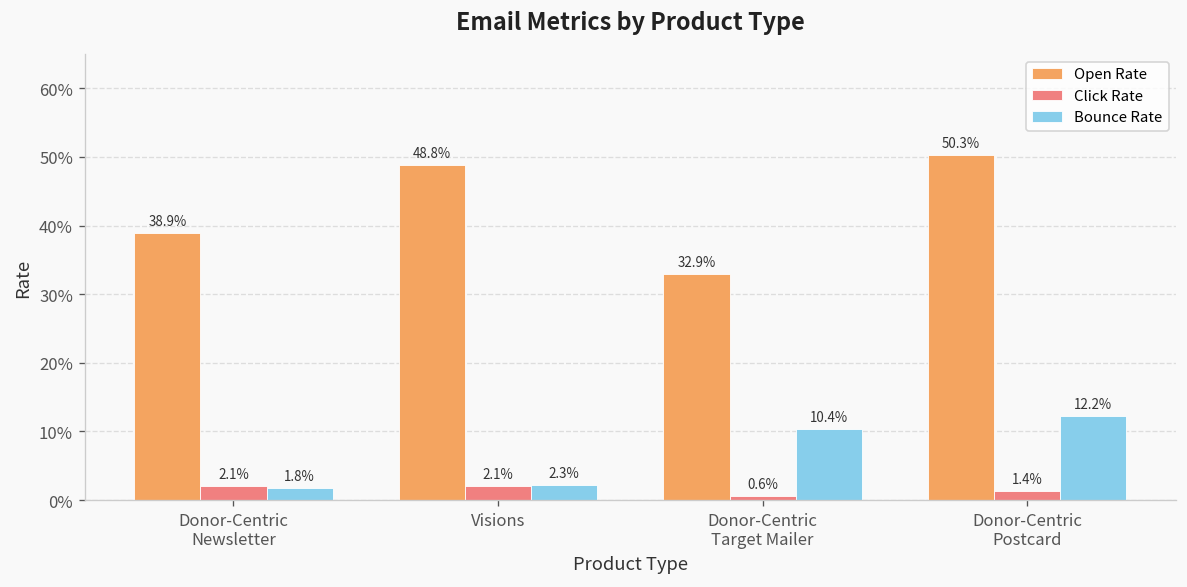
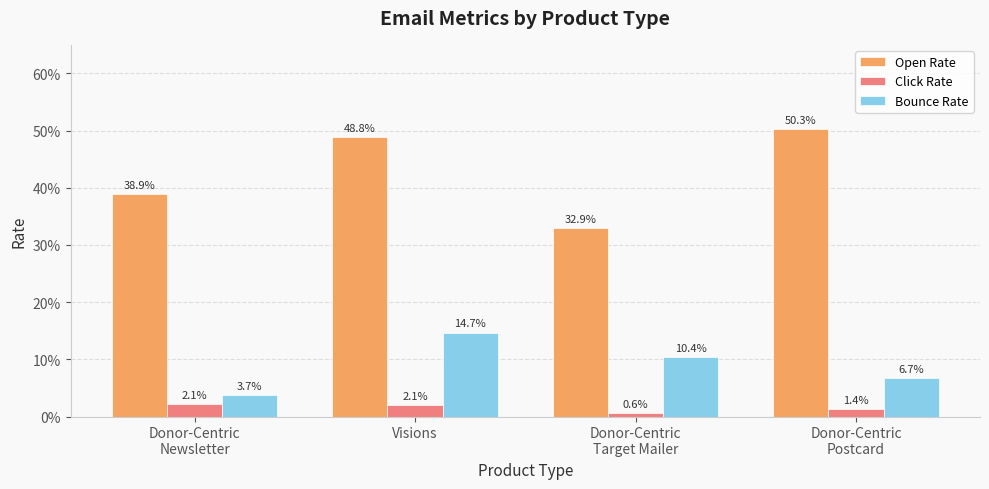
Bounce Rate, Donor-Centric Newsletter: 1.8% -> 3.7%
Bounce Rate, Visions: 2.3% -> 14.7%
Bounce Rate, Donor-Centric Postcard: 12.2% -> 6.7%
